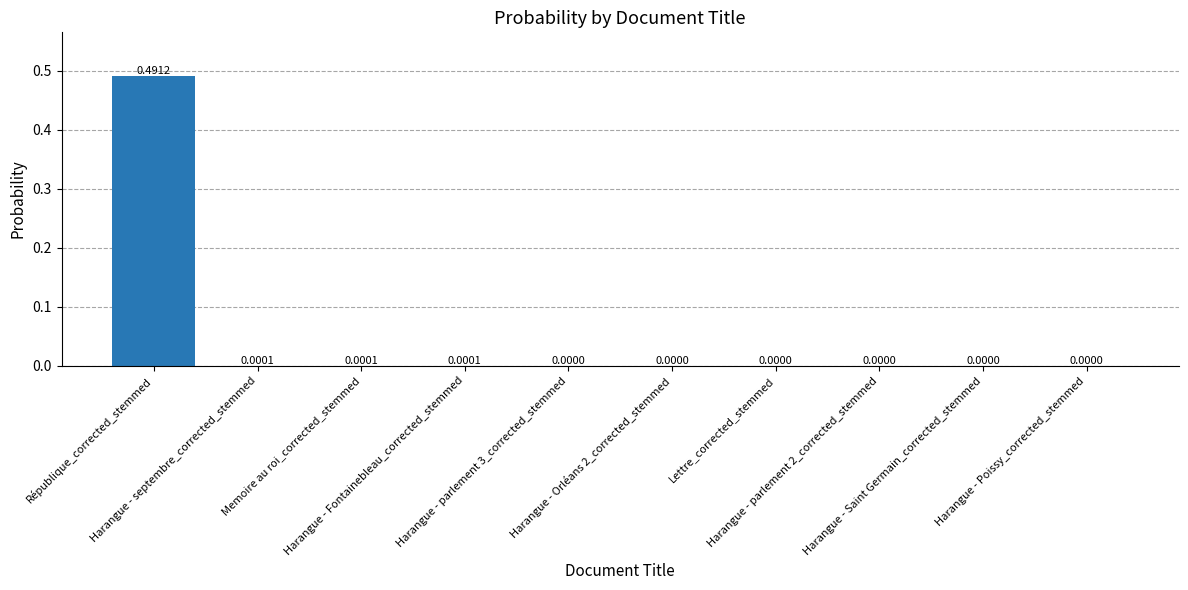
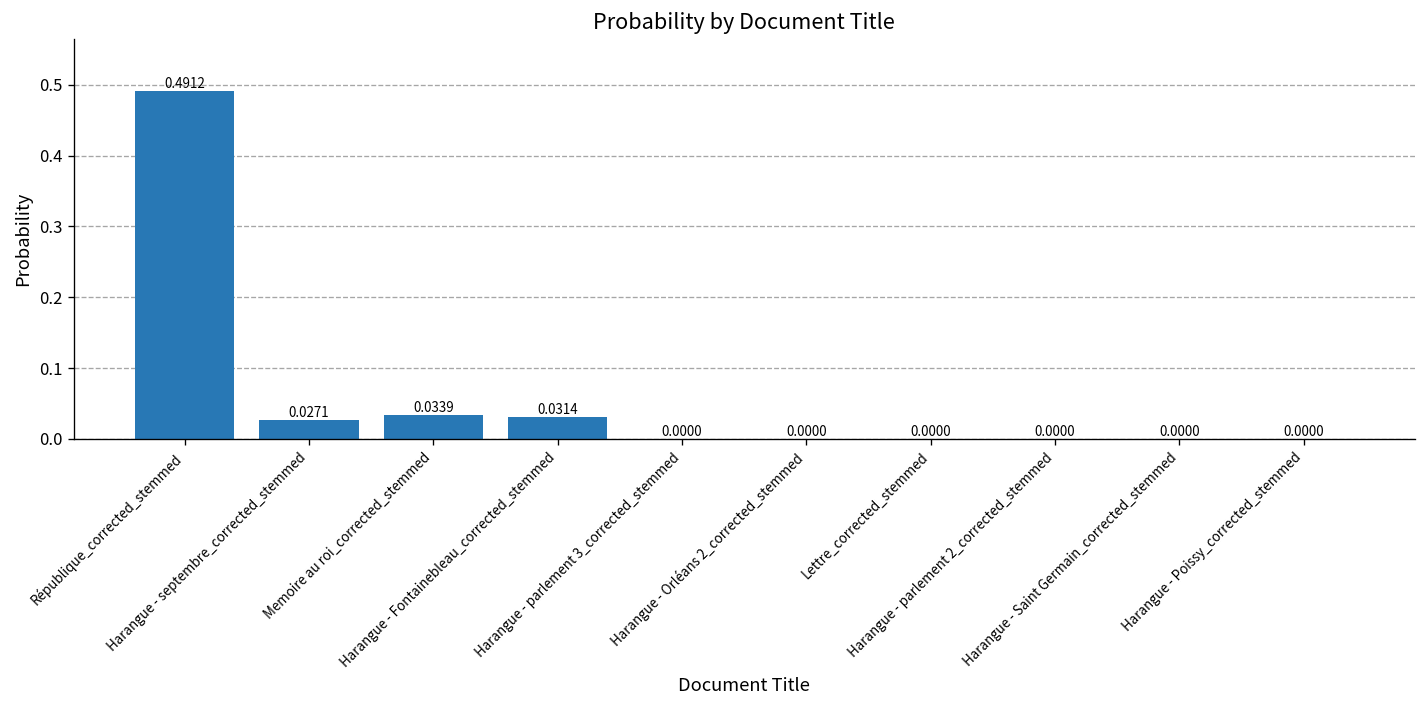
Harangue - septembre_corrected_stemmed: 0.0001 -> 0.0271
Memoire au roi_corrected_stemmed: 0.0001 -> 0.0339
Harangue - Fontainebleau_corrected_stemmed: 0.0001 -> 0.0314
